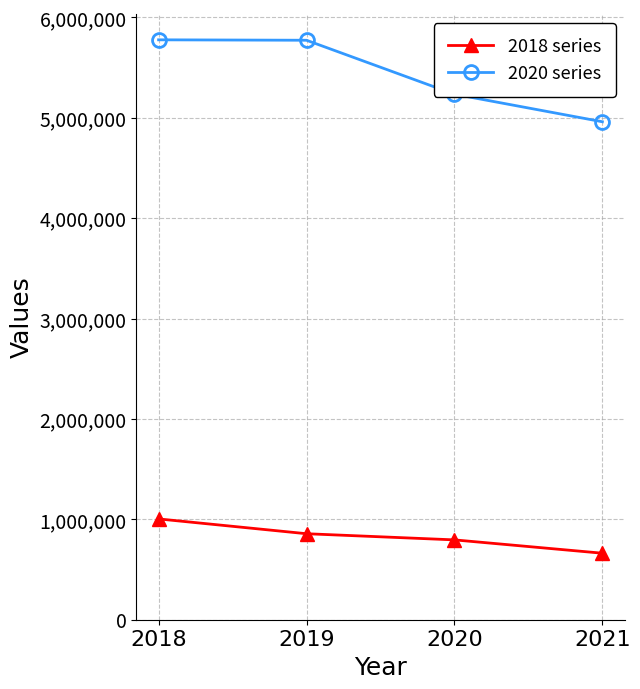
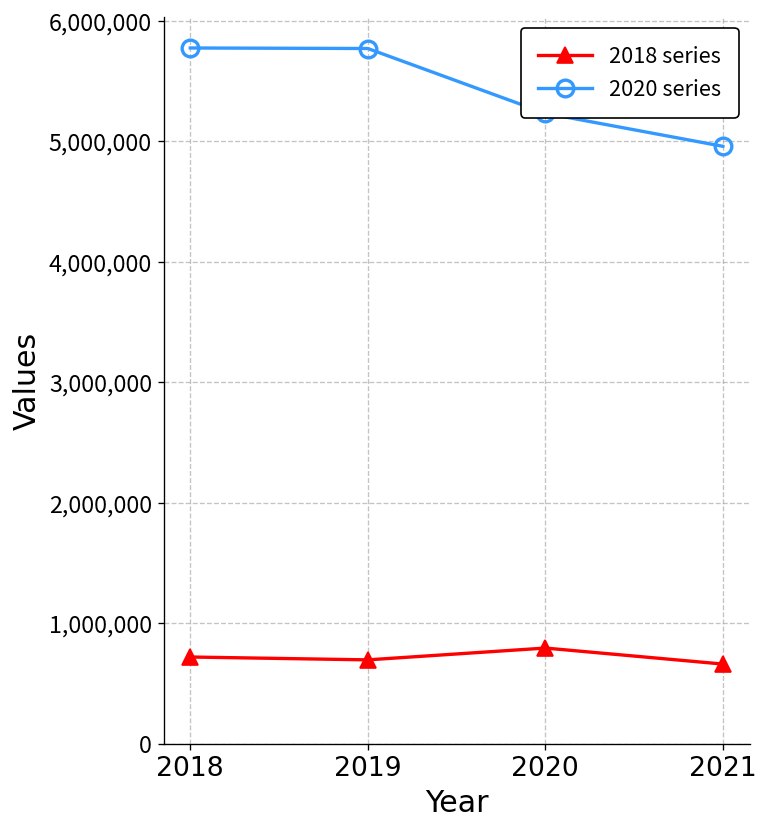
2018 series, 2018: 1,000,000 -> 720,000
2018 series, 2019: 860,000 -> 700,000
